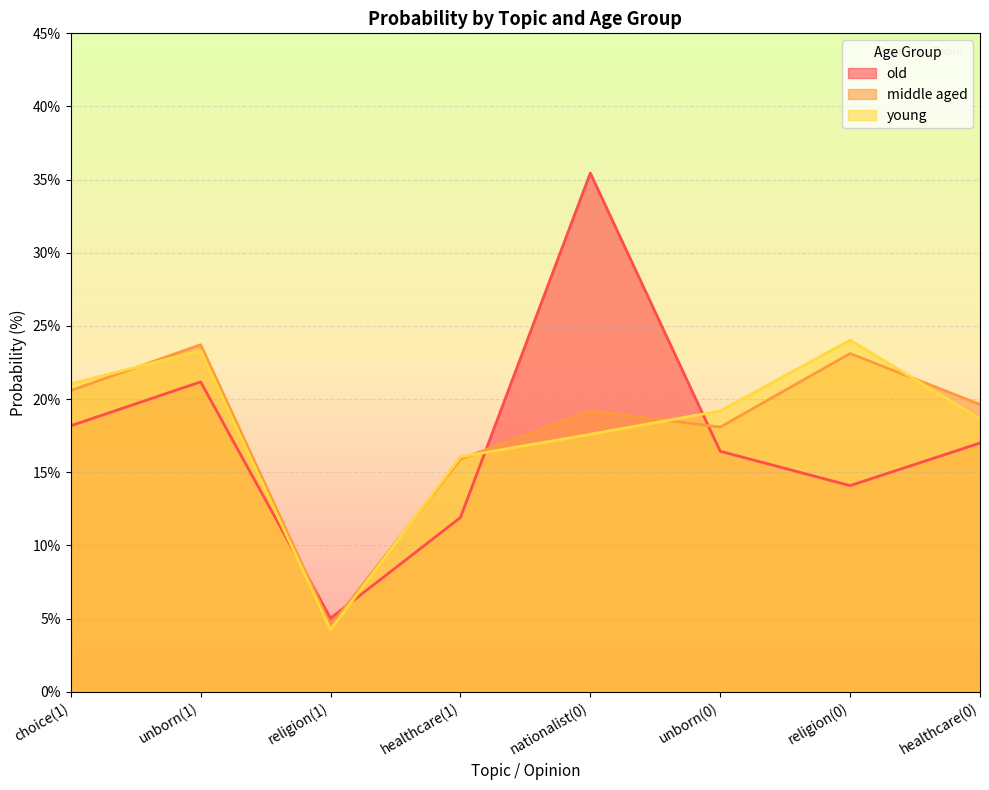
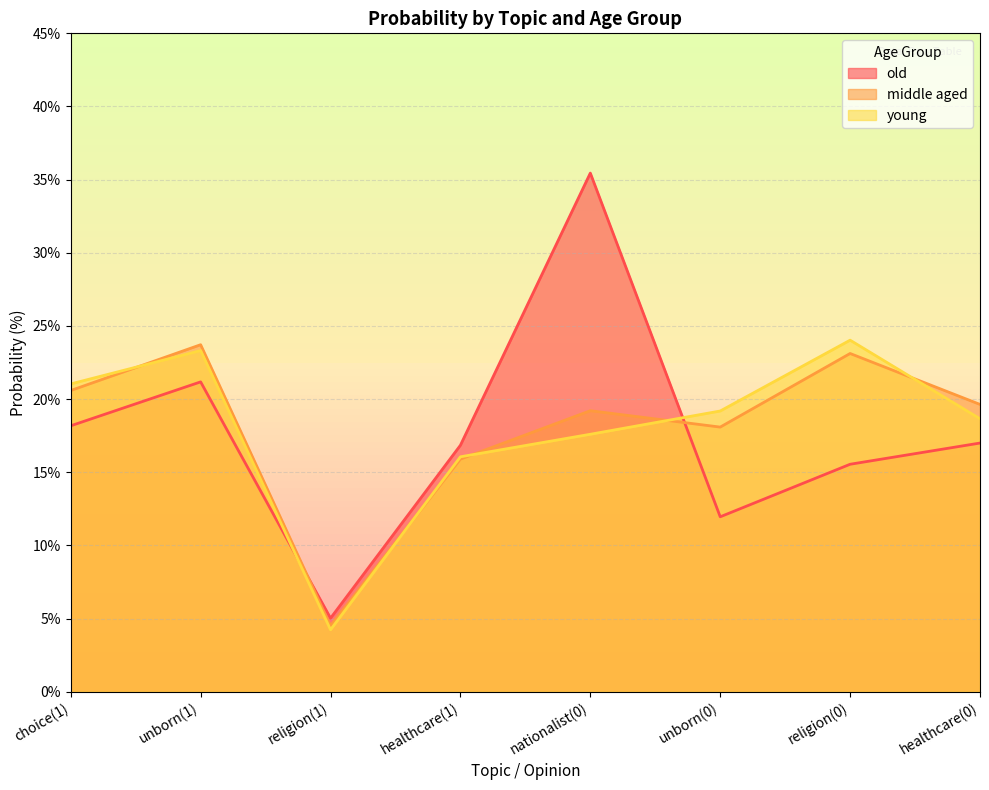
old, healthcare(1): 11.9% -> 16.9%
old, unborn(0): 16.4% -> 12.0%
old, religion(0): 14.1% -> 15.6%
